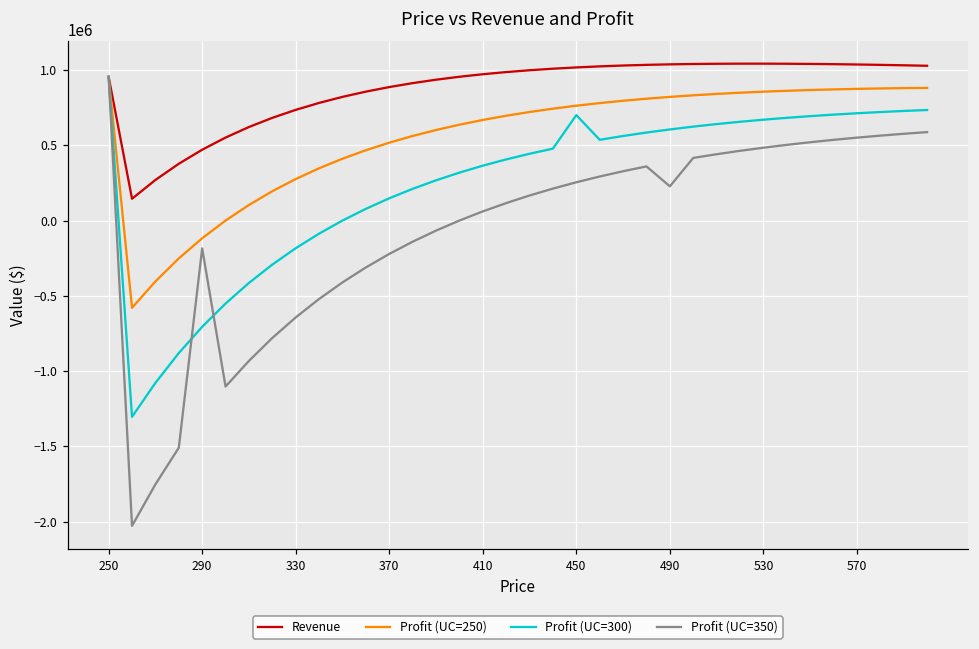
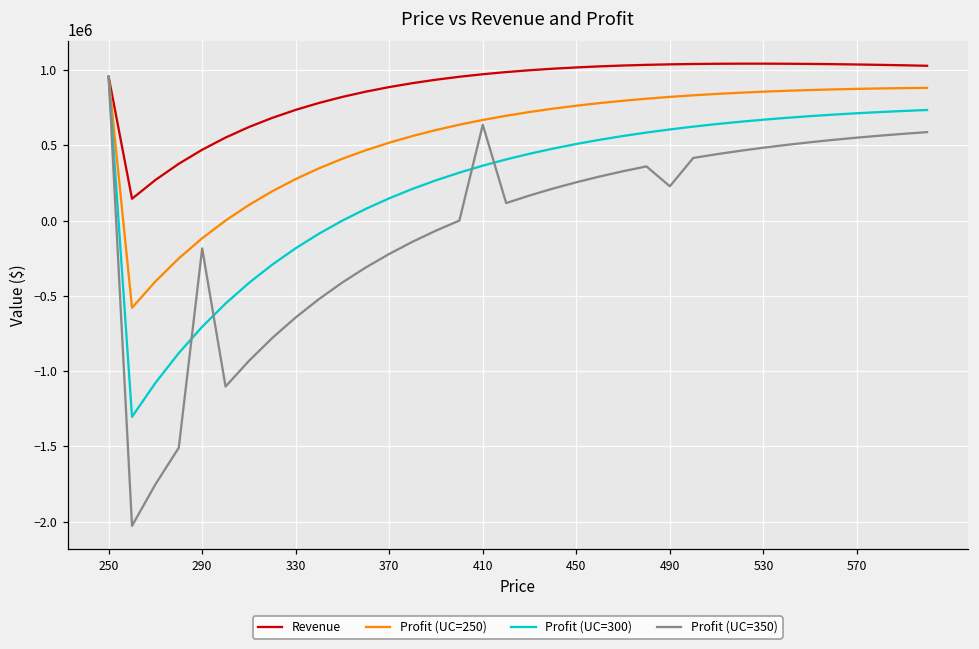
Profit (UC=350), 410: 60000 -> 640000
Profit (UC=300), 450: 700000 -> 510000
